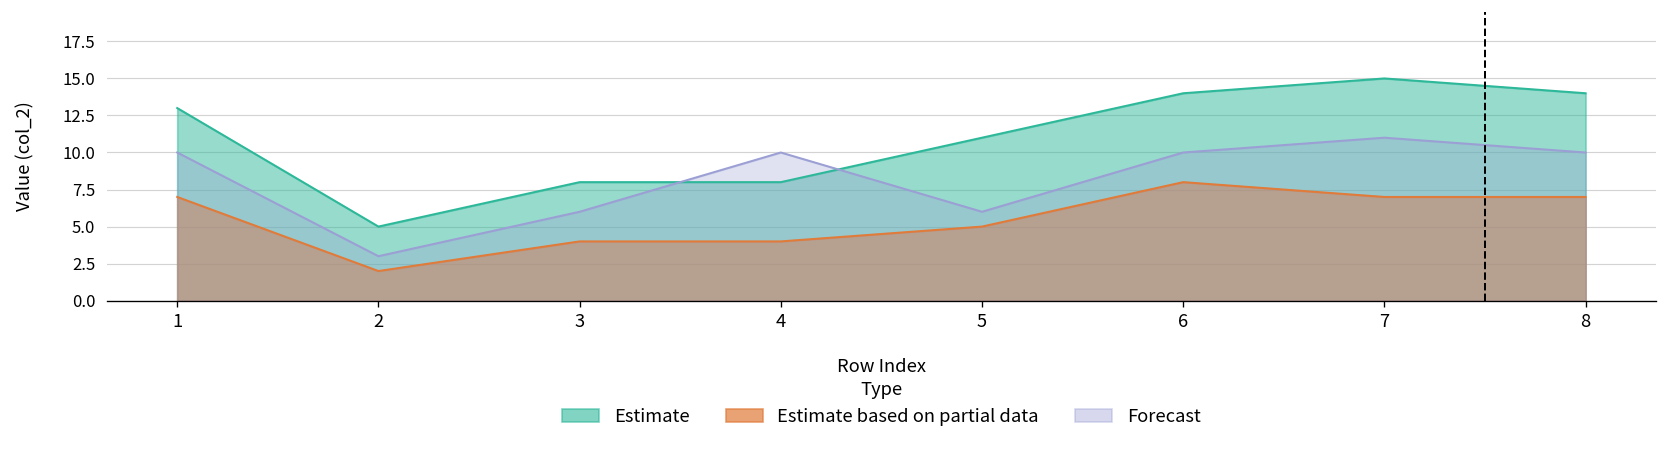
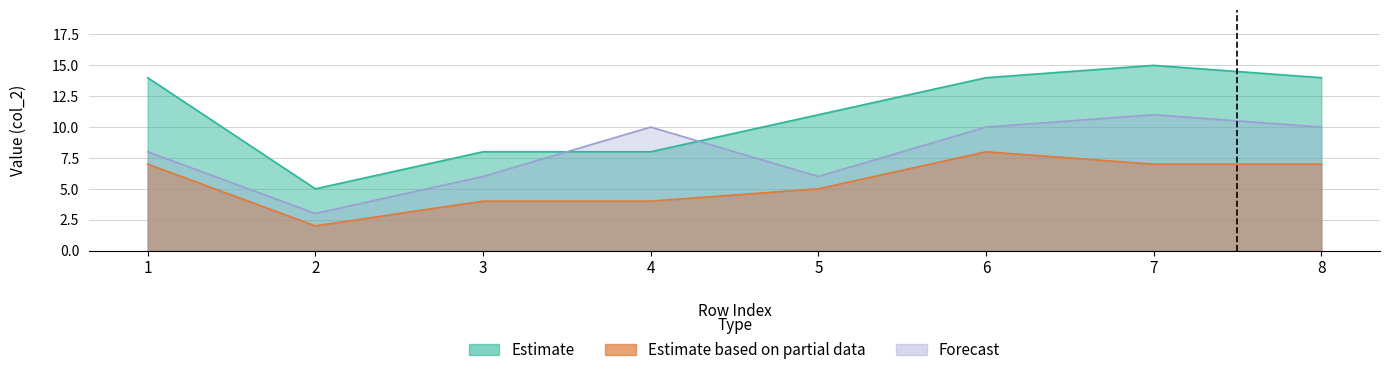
Estimate, 1: 13 -> 14
Forecast, 1: 10 -> 8
